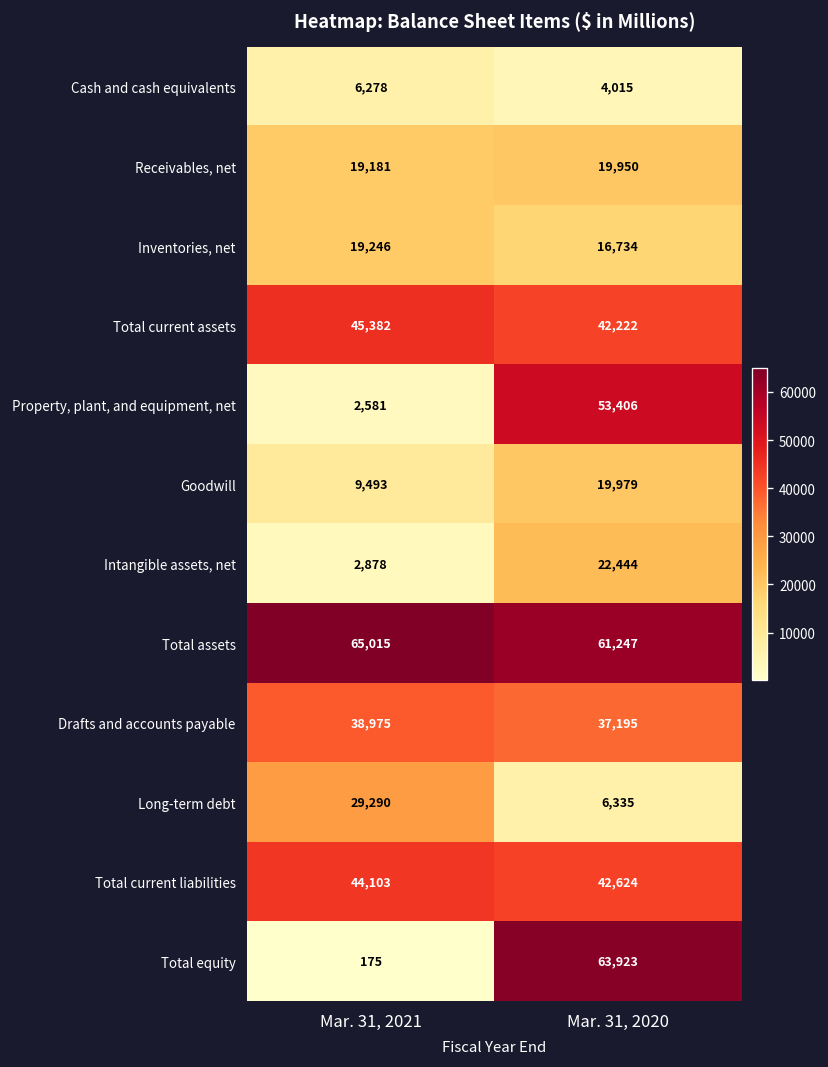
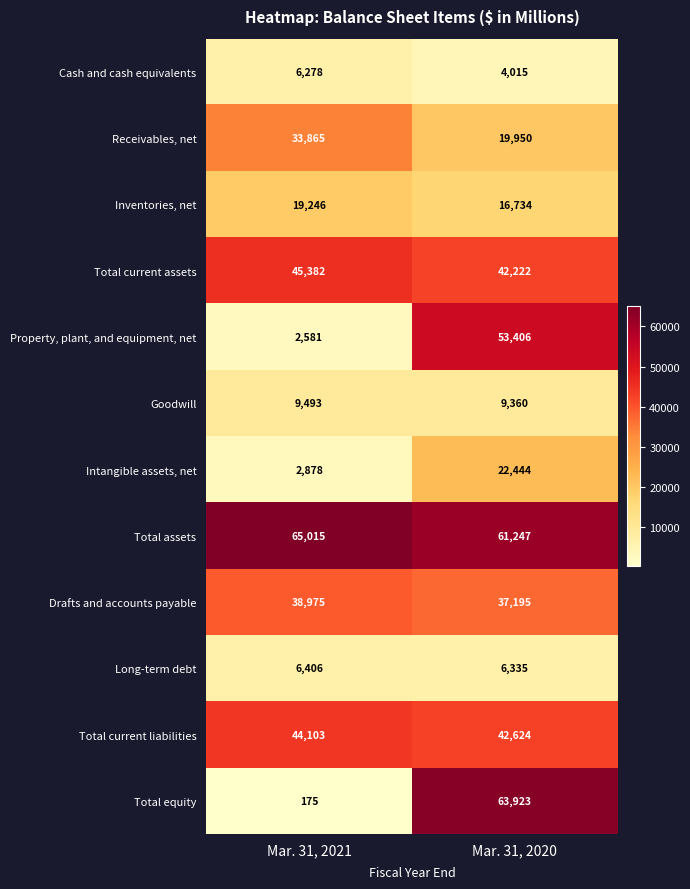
Receivables, net, Mar. 31, 2021: 19,181 -> 33,865
Goodwill, Mar. 31, 2020: 19,979 -> 9,360
Long-term debt, Mar. 31, 2021: 29,290 -> 6,406
